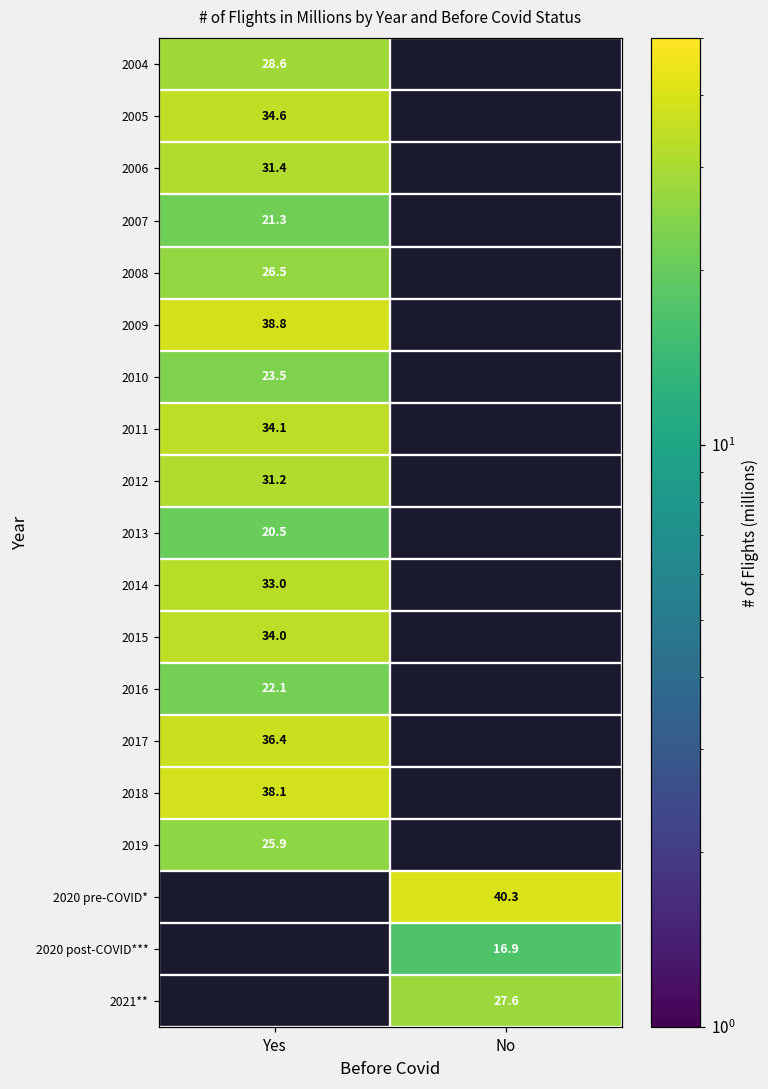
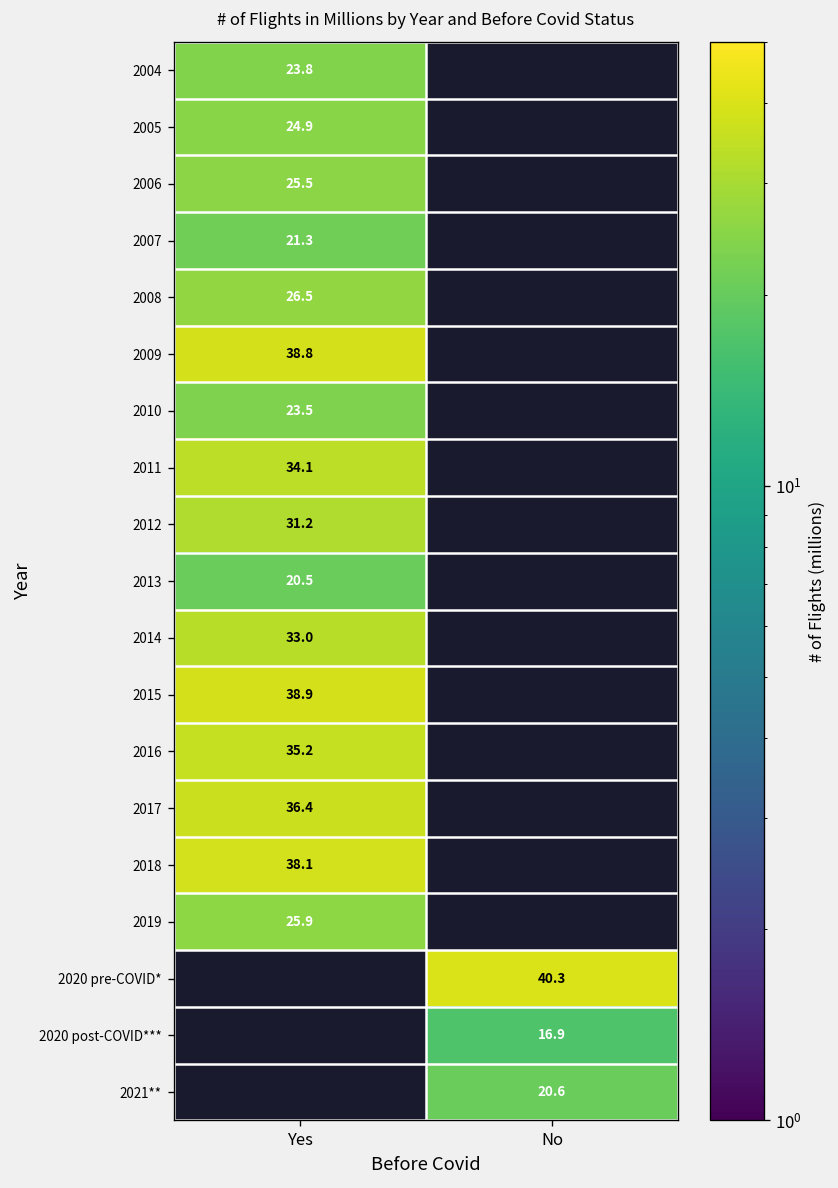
2004, Yes: 28.6 -> 23.8
2005, Yes: 34.6 -> 24.9
2006, Yes: 31.4 -> 25.5
2015, Yes: 34.0 -> 38.9
2016, Yes: 22.1 -> 35.2
2021**, No: 27.6 -> 20.6
